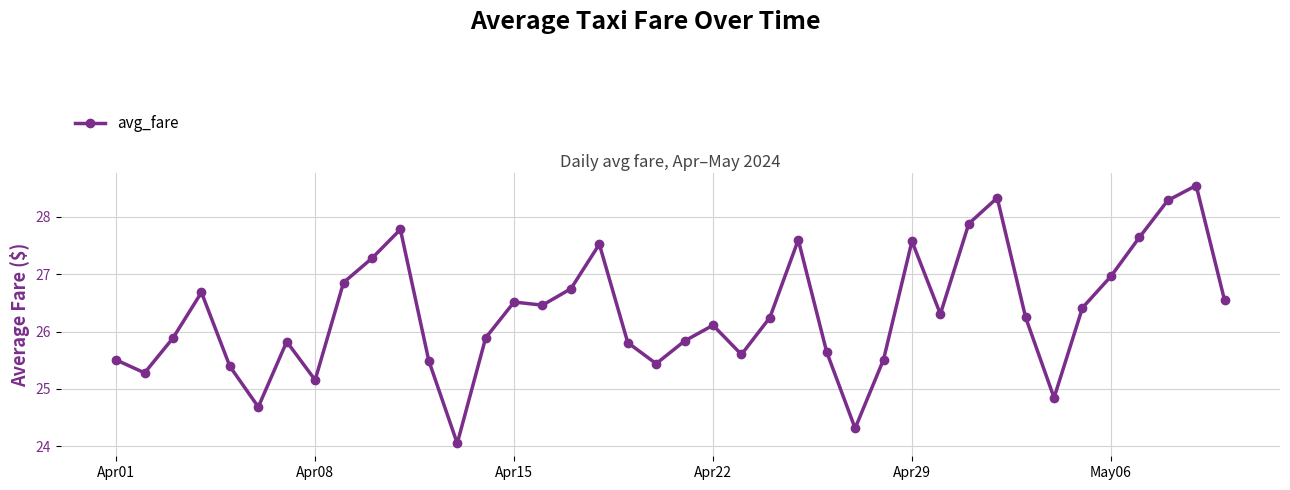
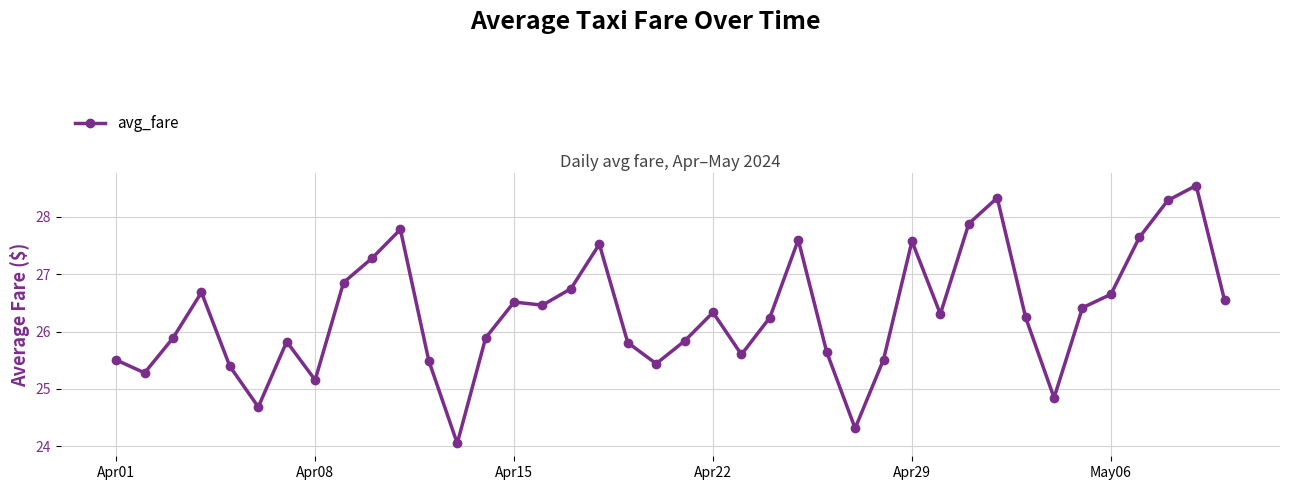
Apr22: 26.1 -> 26.3
May06: 27.0 -> 26.6
